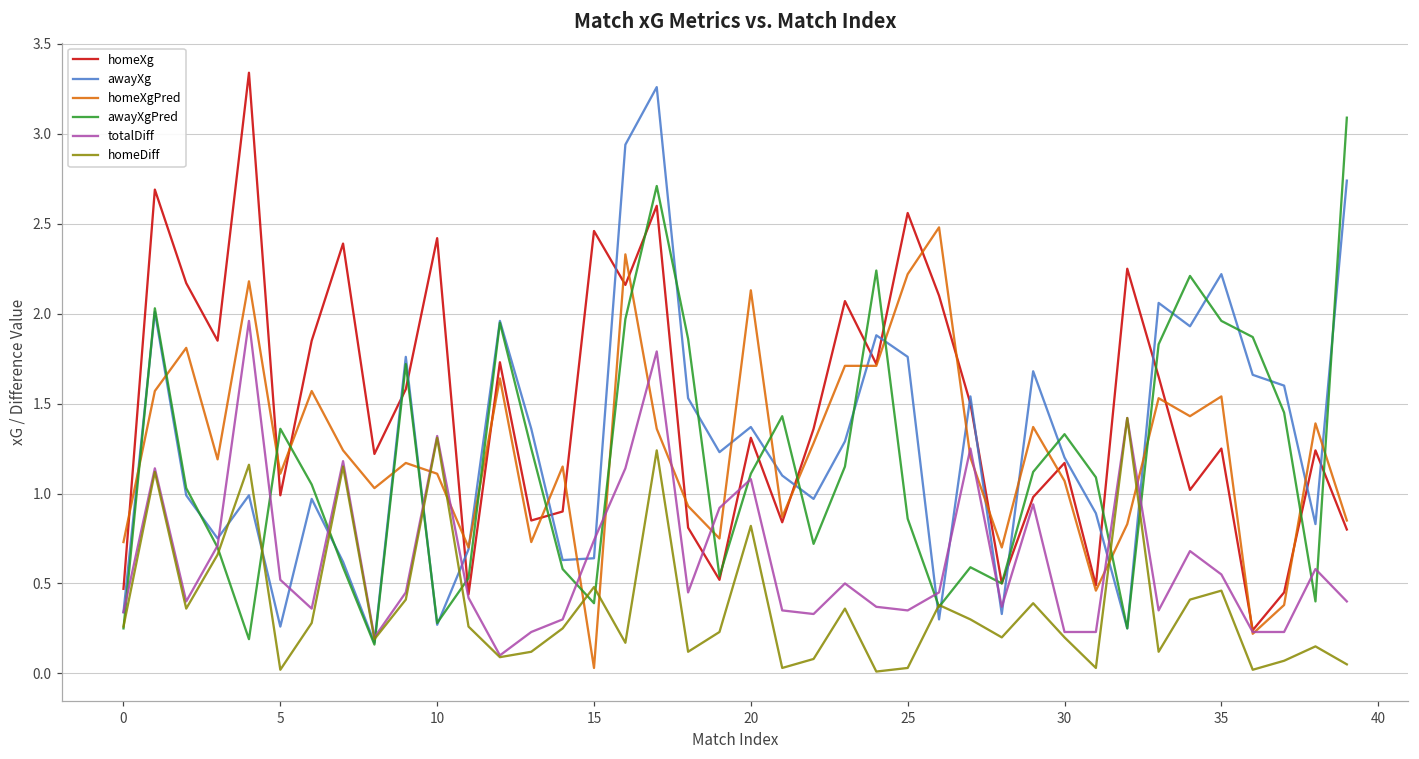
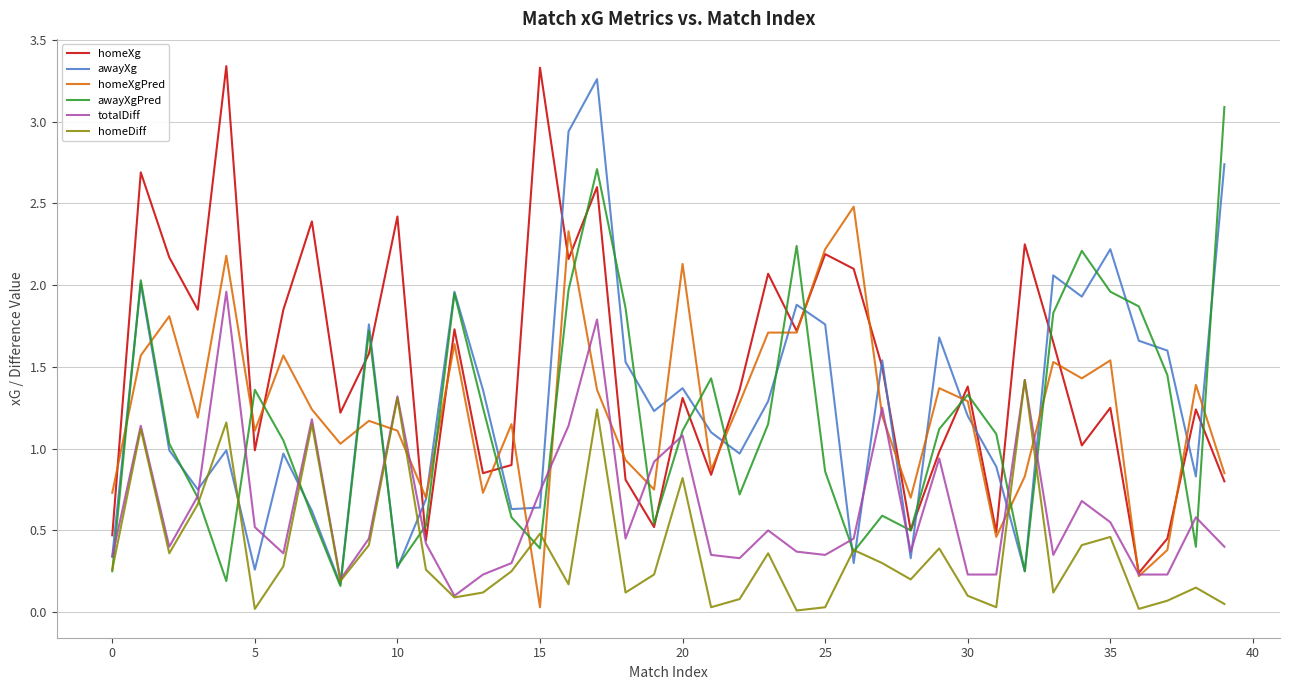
homeXg, 15: 2.46 -> 3.33
homeXg, 25: 2.56 -> 2.19
homeXg, 30: 1.17 -> 1.38
homeXgPred, 30: 1.07 -> 1.29
homeDiff, 30: 0.2 -> 0.1
